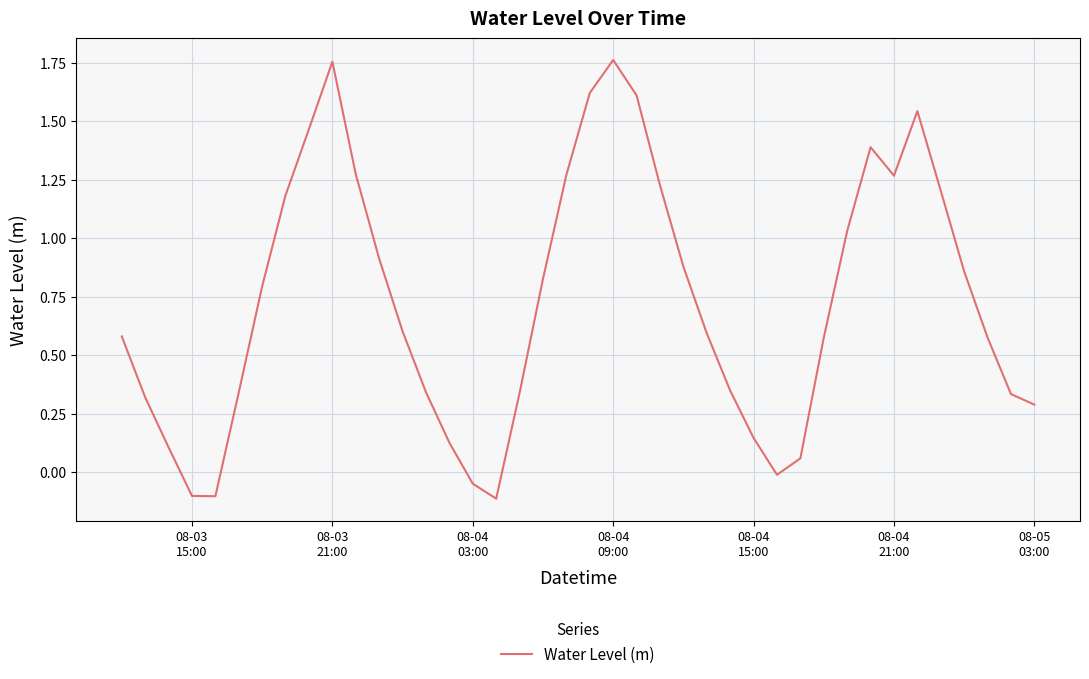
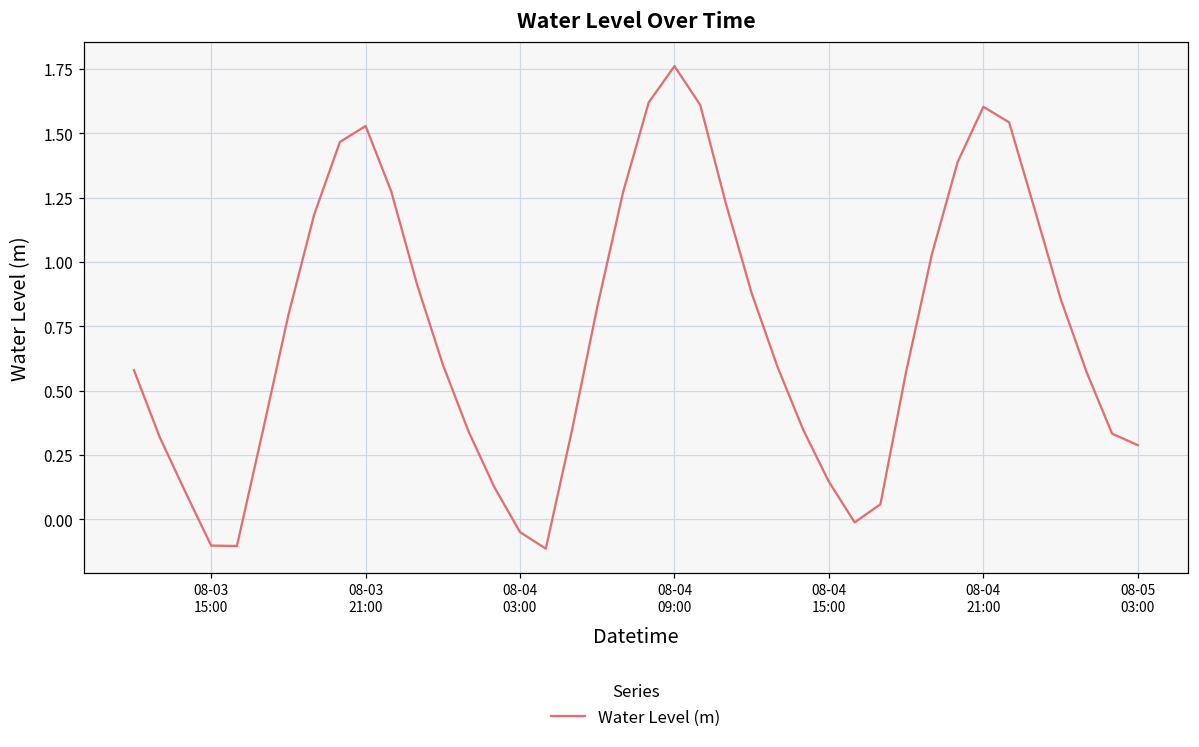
08-03 21:00: 1.75 -> 1.53
08-04 21:00: 1.27 -> 1.60
